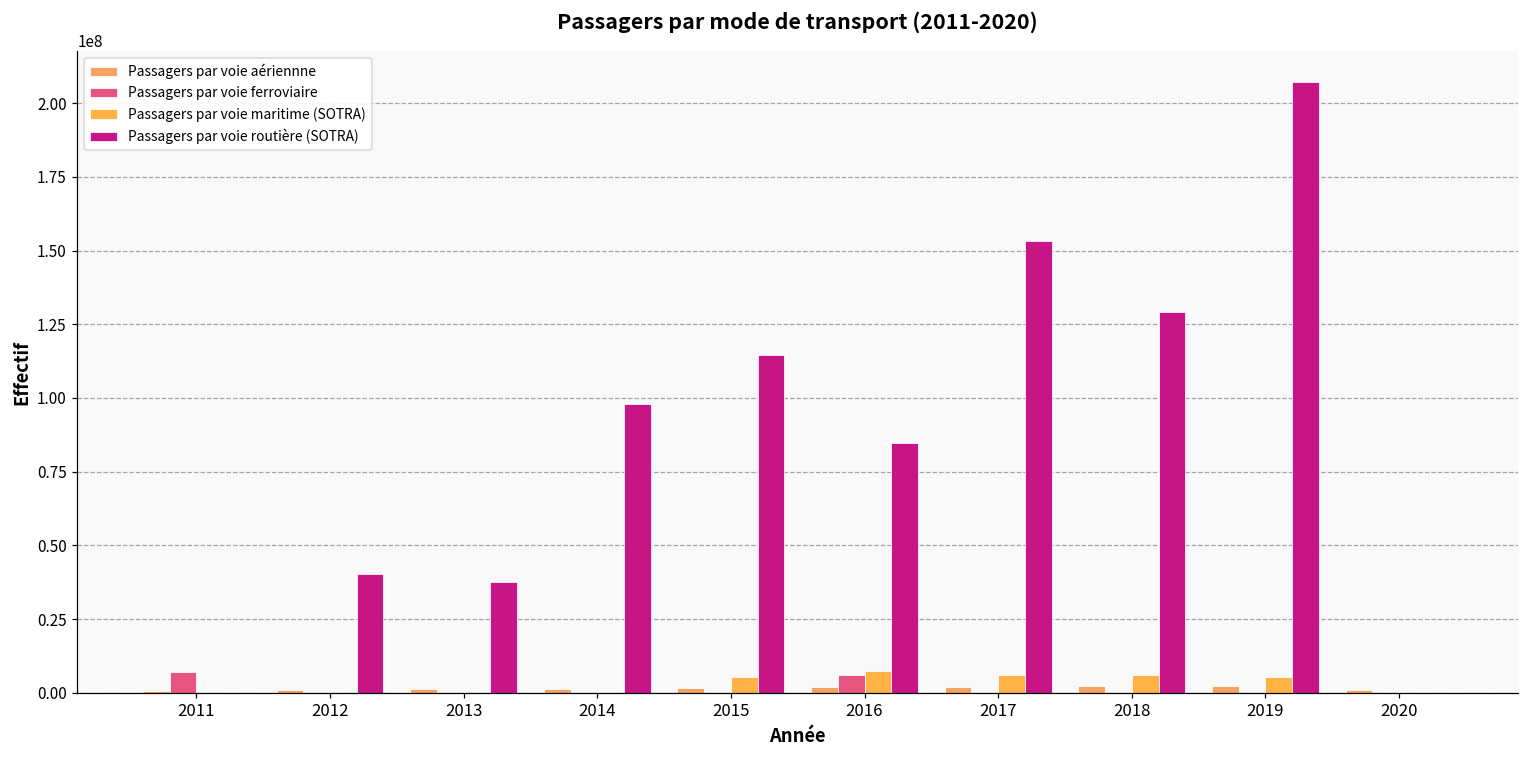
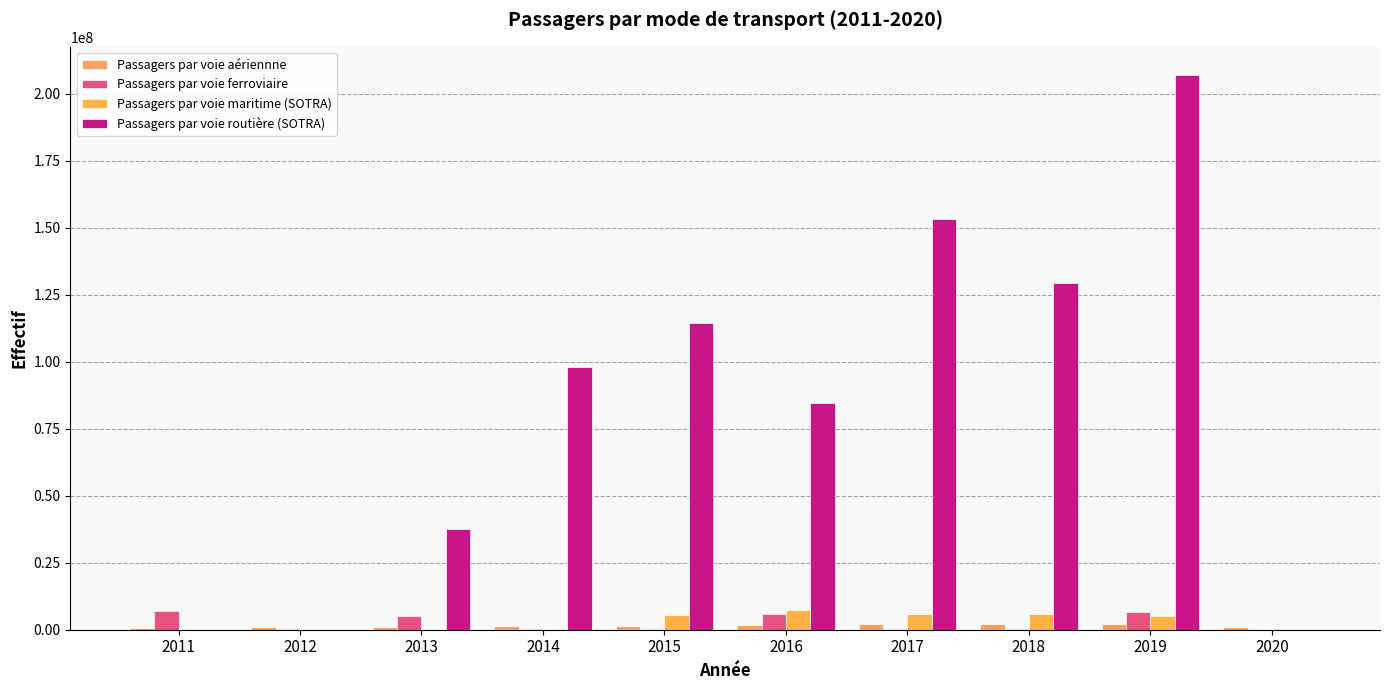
Passagers par voie routière (SOTRA), 2012: 40000000 -> 0
Passagers par voie ferroviaire, 2013: 0 -> 5000000
Passagers par voie ferroviaire, 2019: 0 -> 7000000
